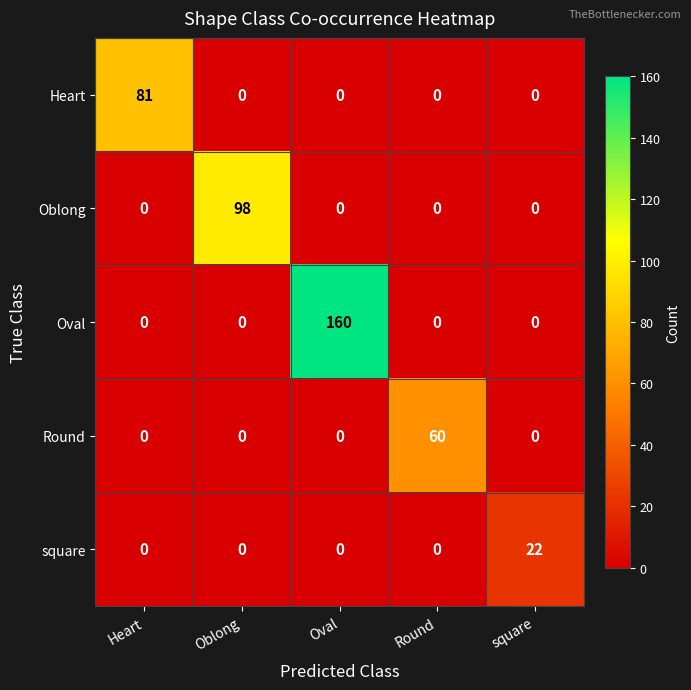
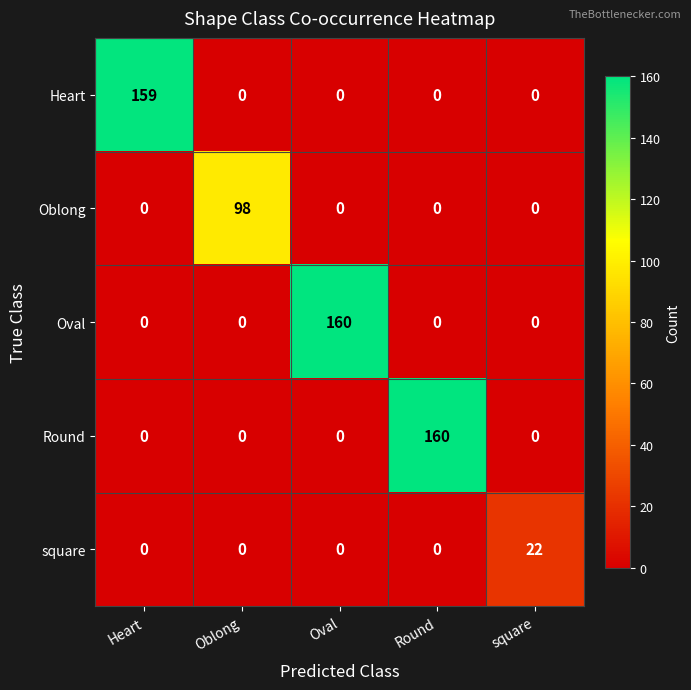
Heart, Heart: 81 -> 159
Round, Round: 60 -> 160
